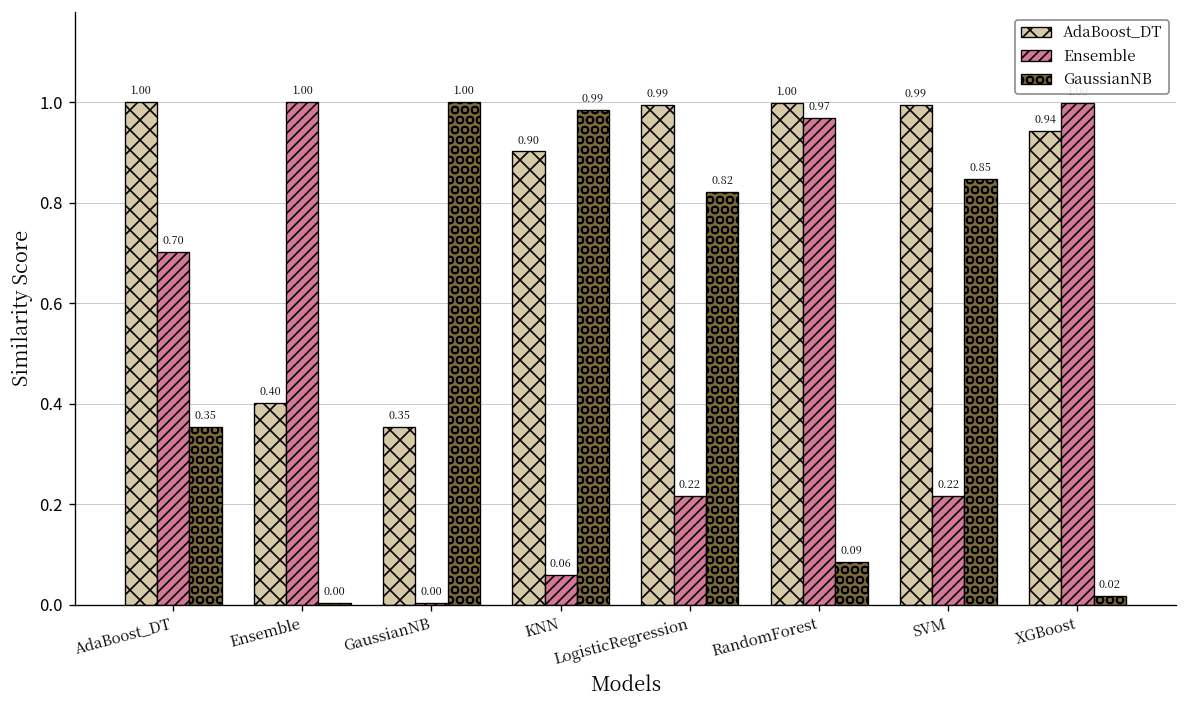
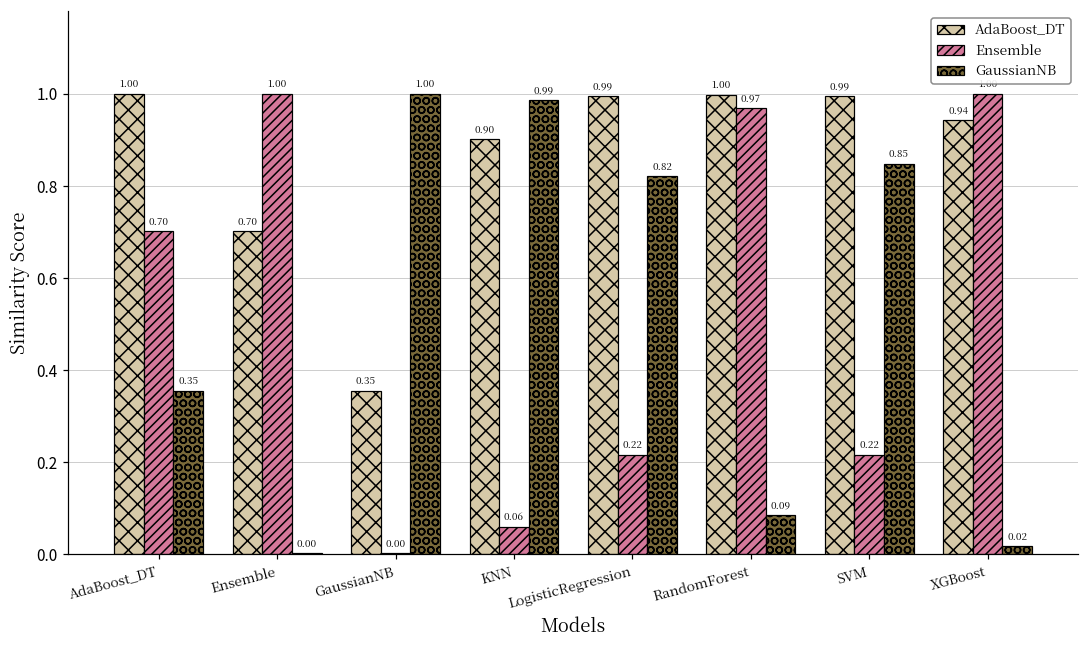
AdaBoost_DT, Ensemble: 0.40 -> 0.70
